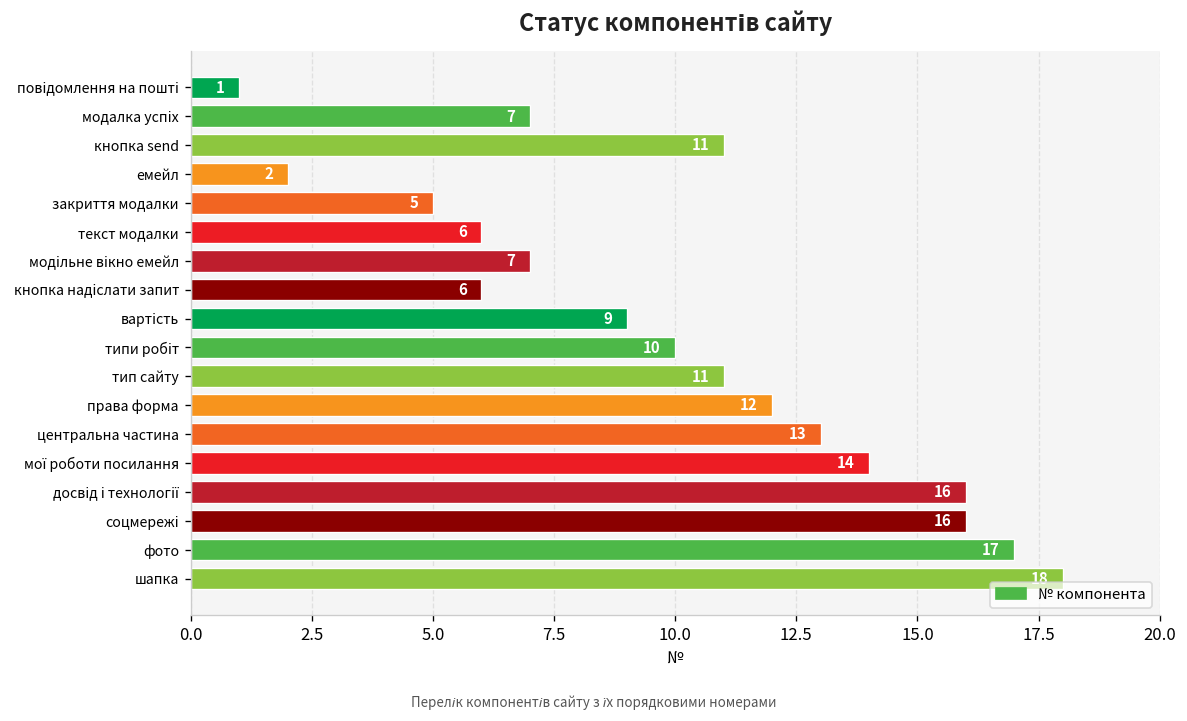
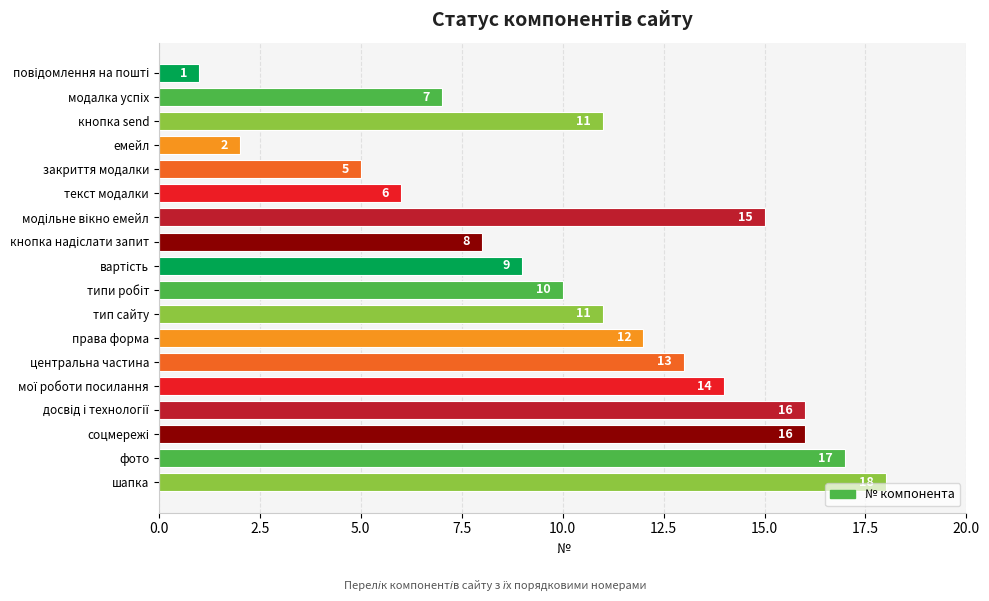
модільне вікно емейл: 7 -> 15
кнопка надіслати запит: 6 -> 8
